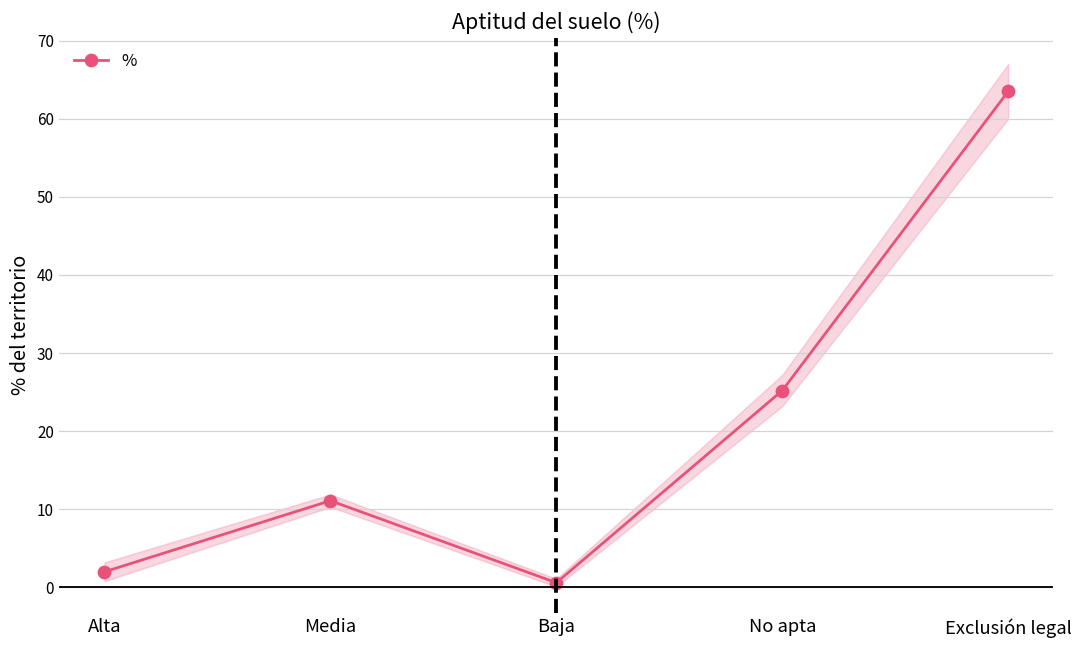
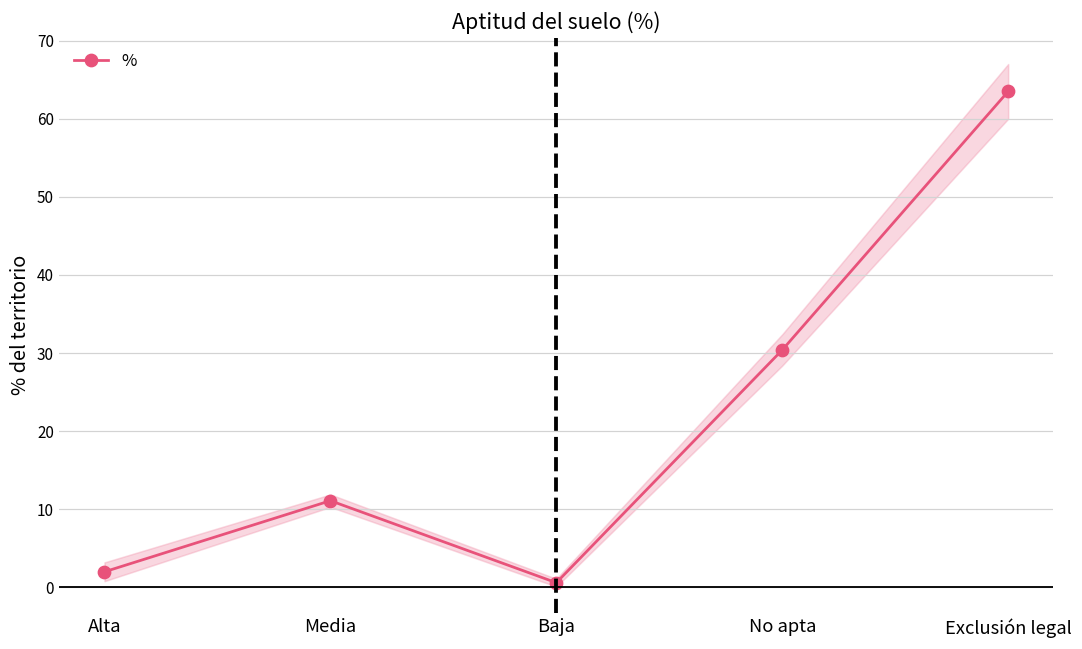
%, No apta: 25 -> 30
